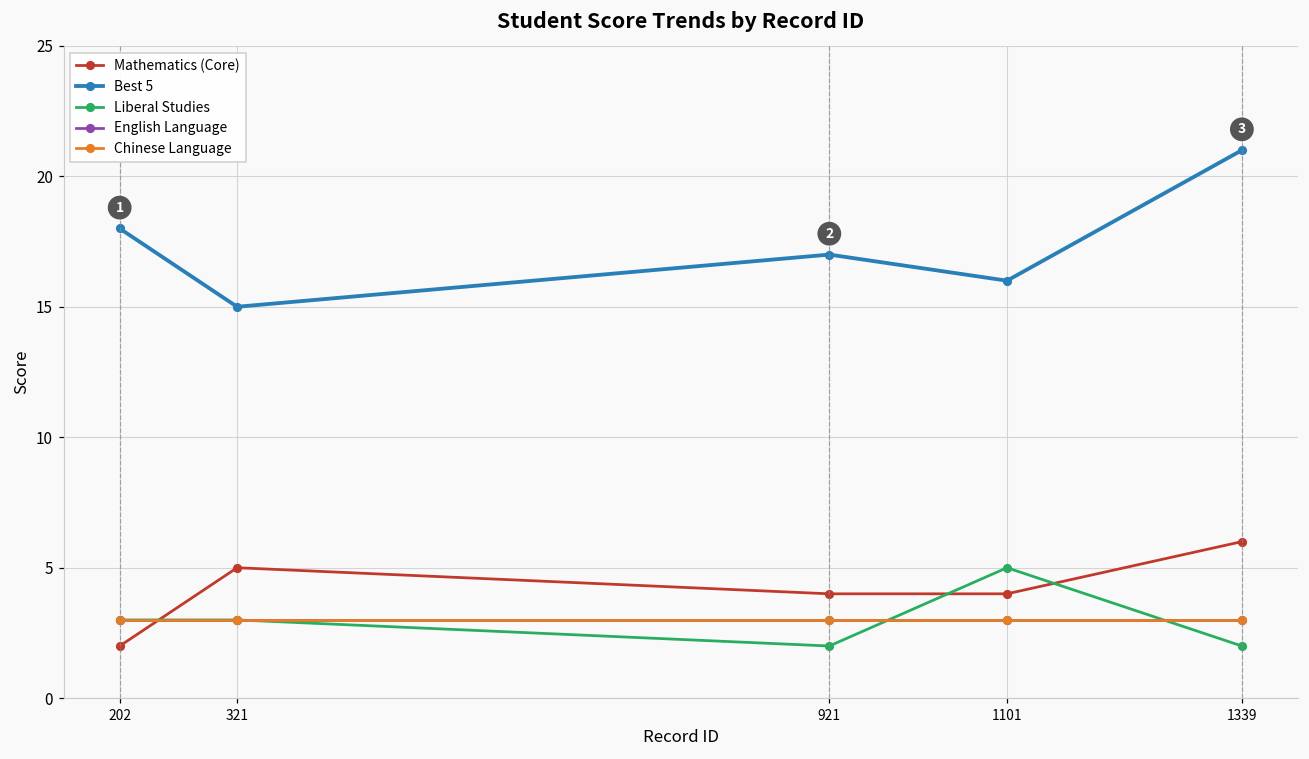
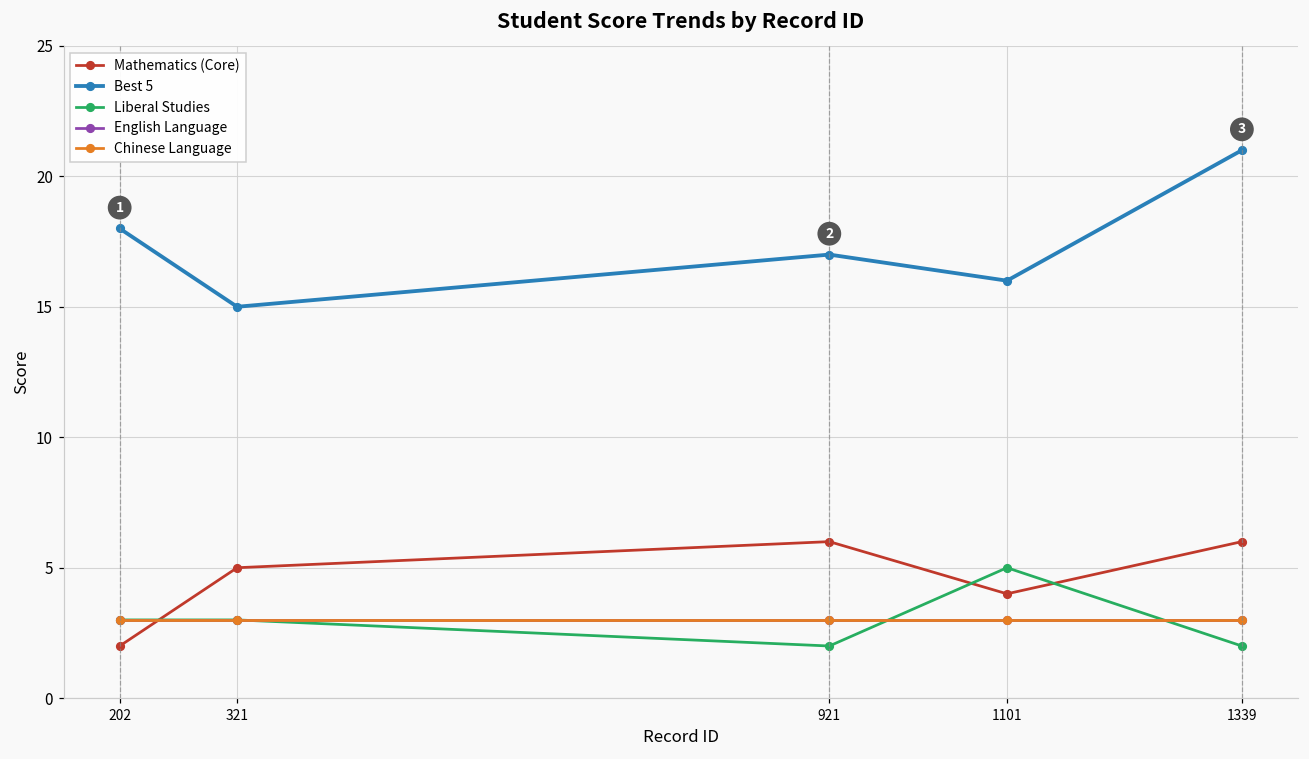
Mathematics (Core), 921: 4 -> 6
